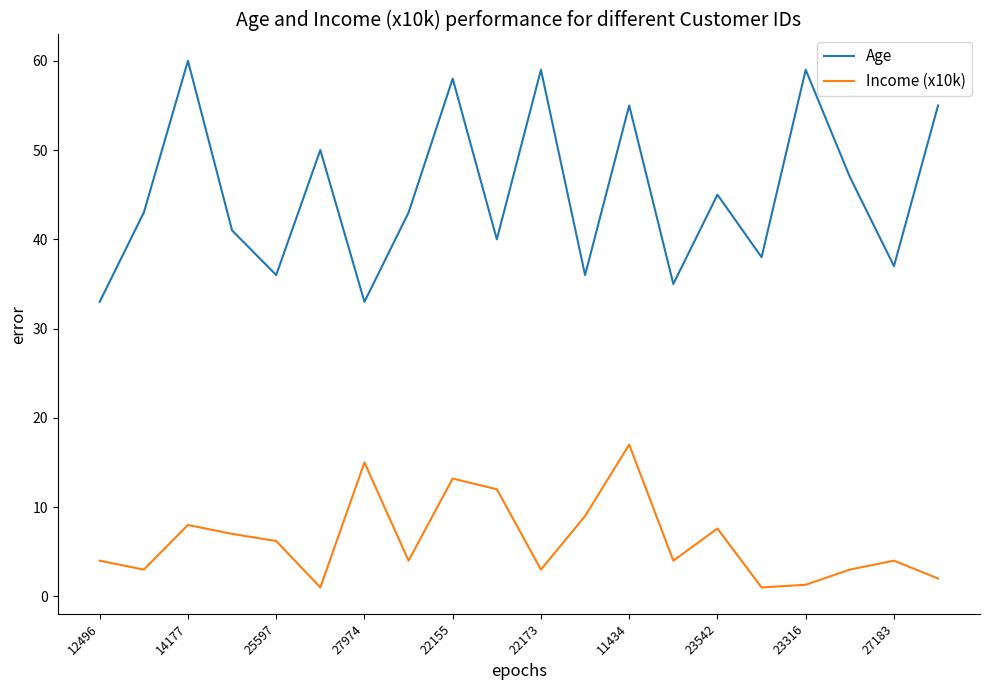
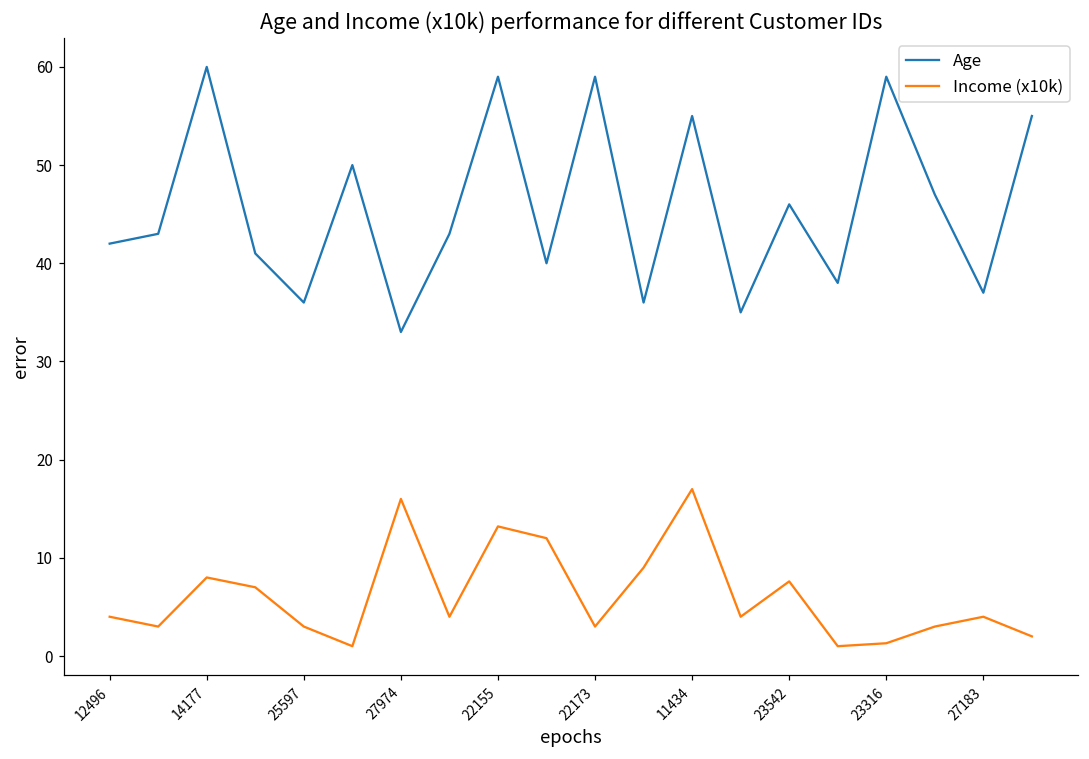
Age, 12496: 33 -> 42
Income (x10k), 25597: 6 -> 3
Income (x10k), 27974: 15 -> 16
Age, 22155: 58 -> 59
Age, 23542: 45 -> 46
